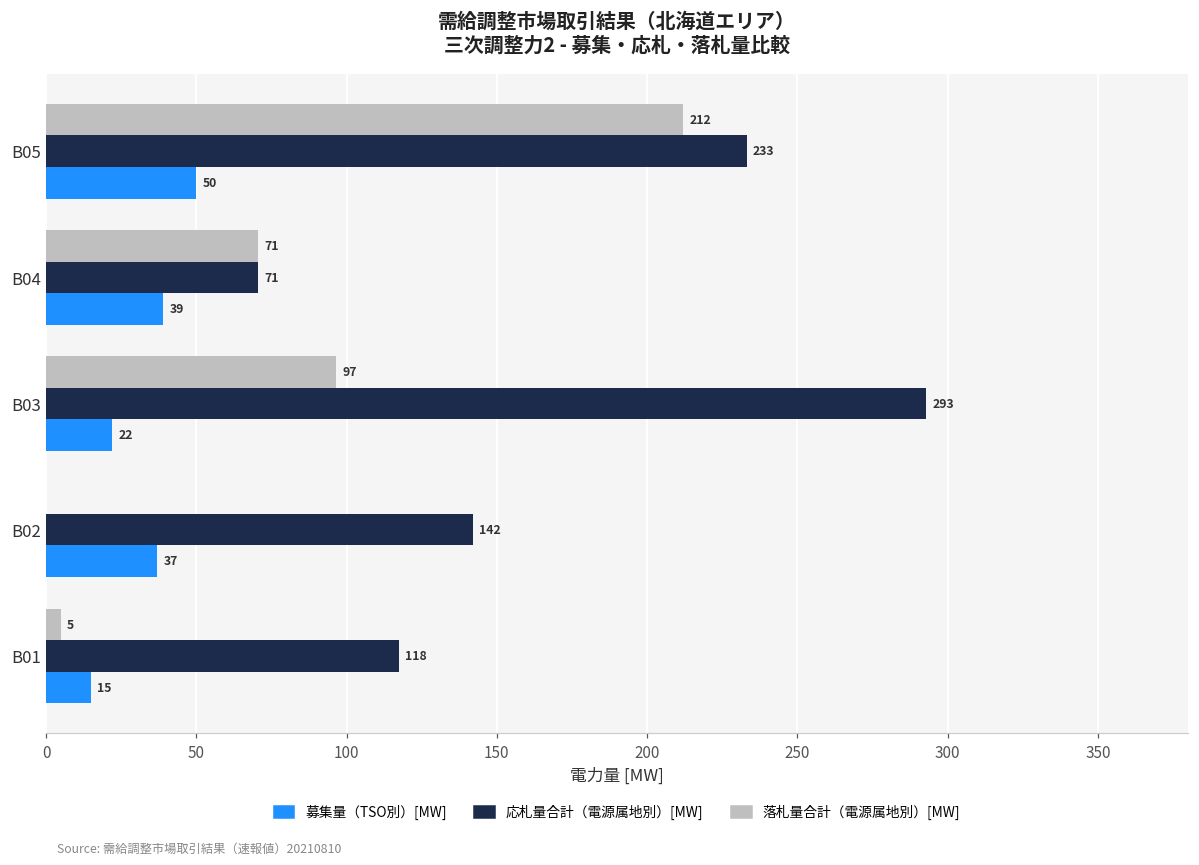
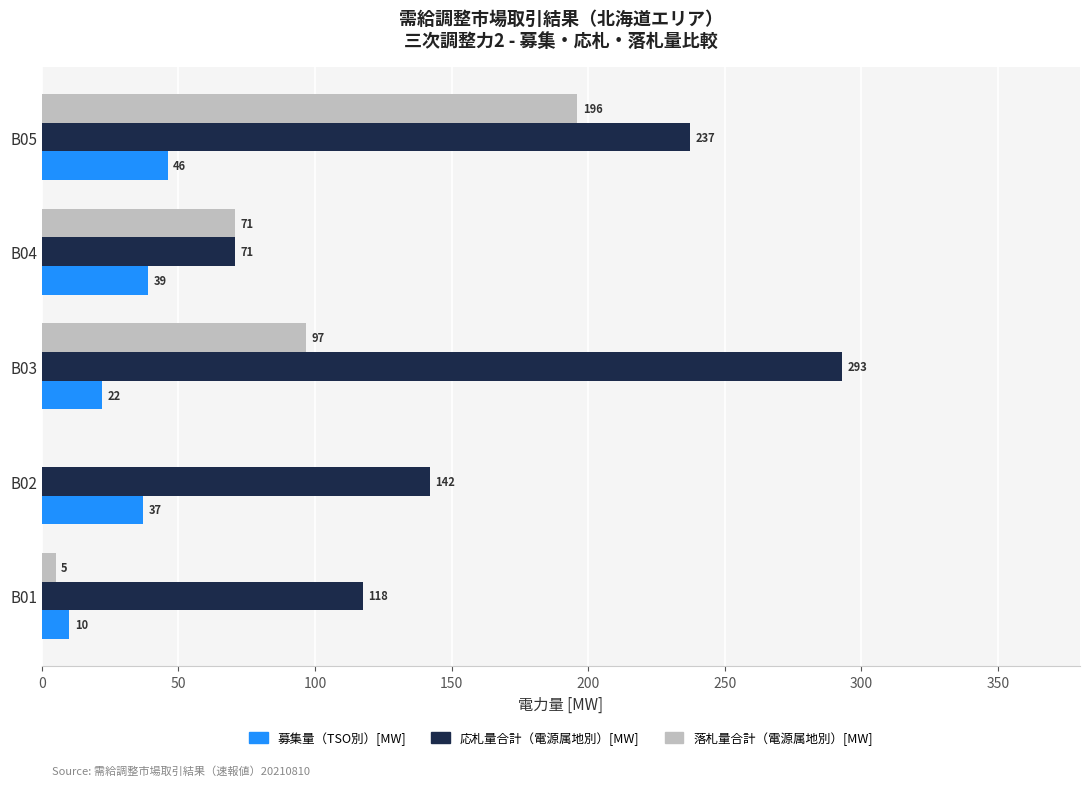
落札量合計（電源属地別）[MW], B05: 212 -> 196
応札量合計（電源属地別）[MW], B05: 233 -> 237
募集量（TSO別）[MW], B05: 50 -> 46
募集量（TSO別）[MW], B01: 15 -> 10
